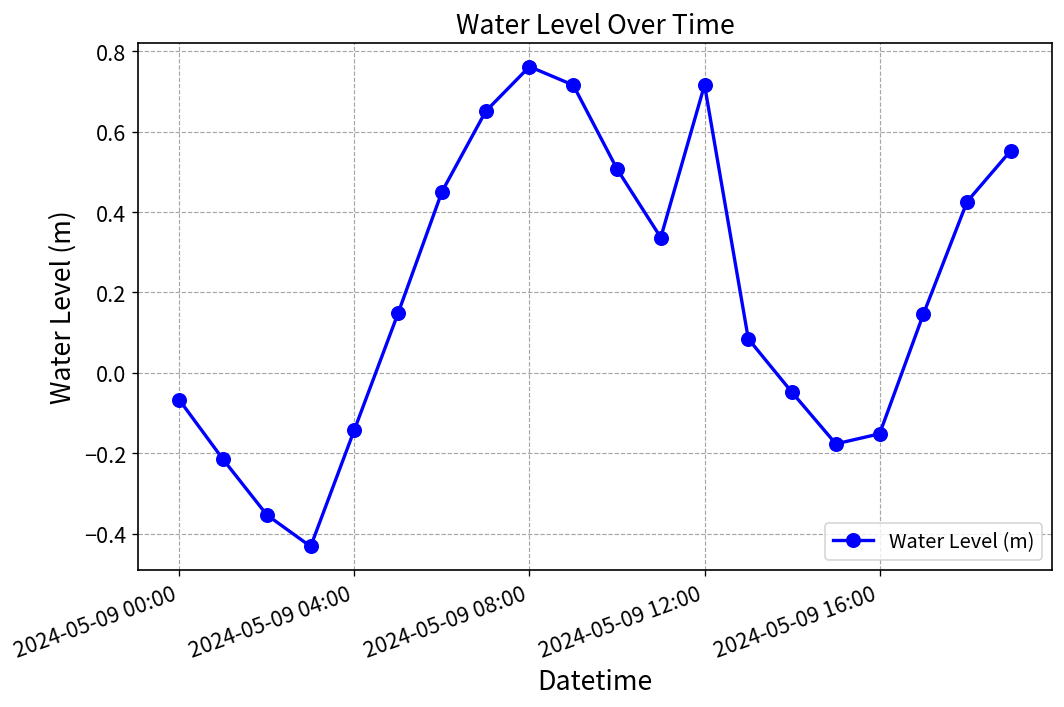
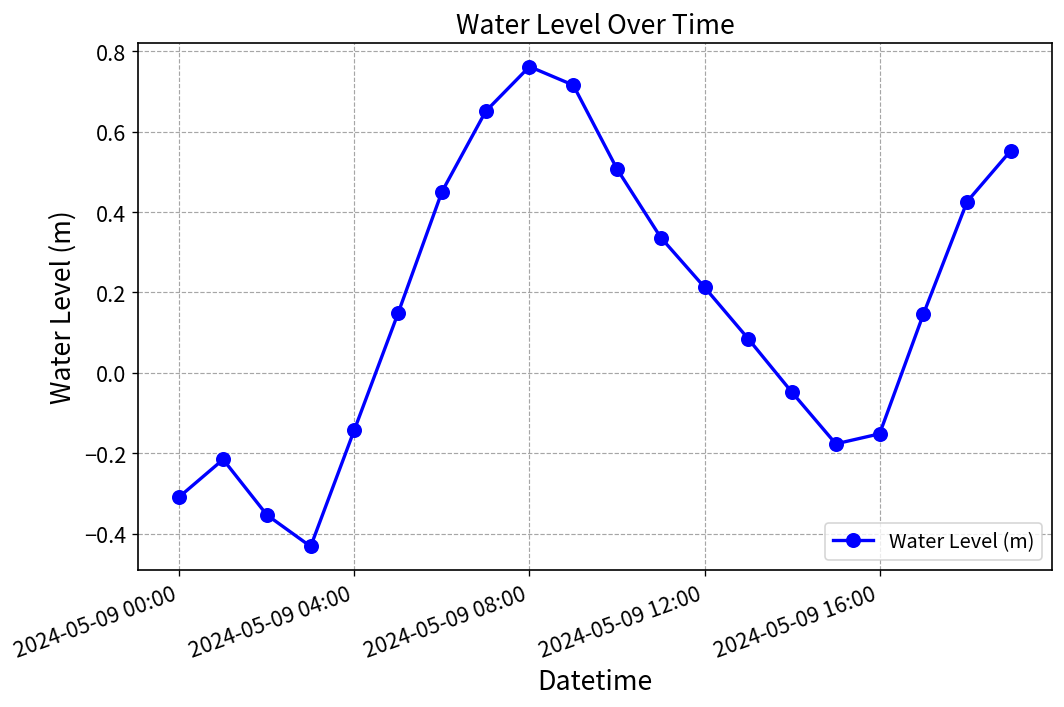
2024-05-09 00:00: -0.07 -> -0.31
2024-05-09 12:00: 0.72 -> 0.21
